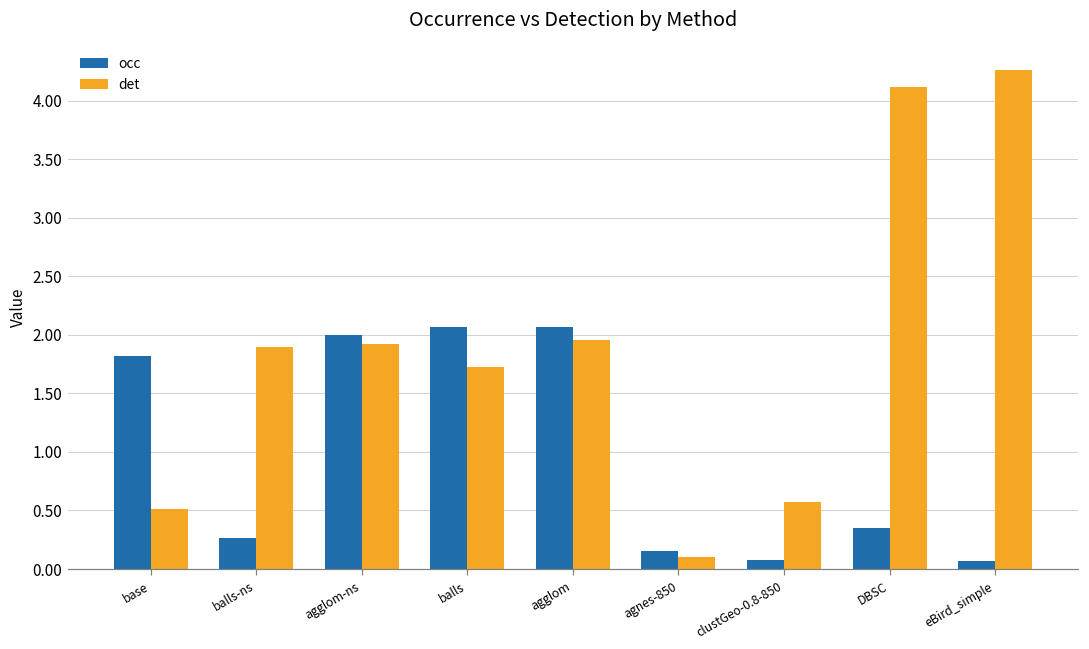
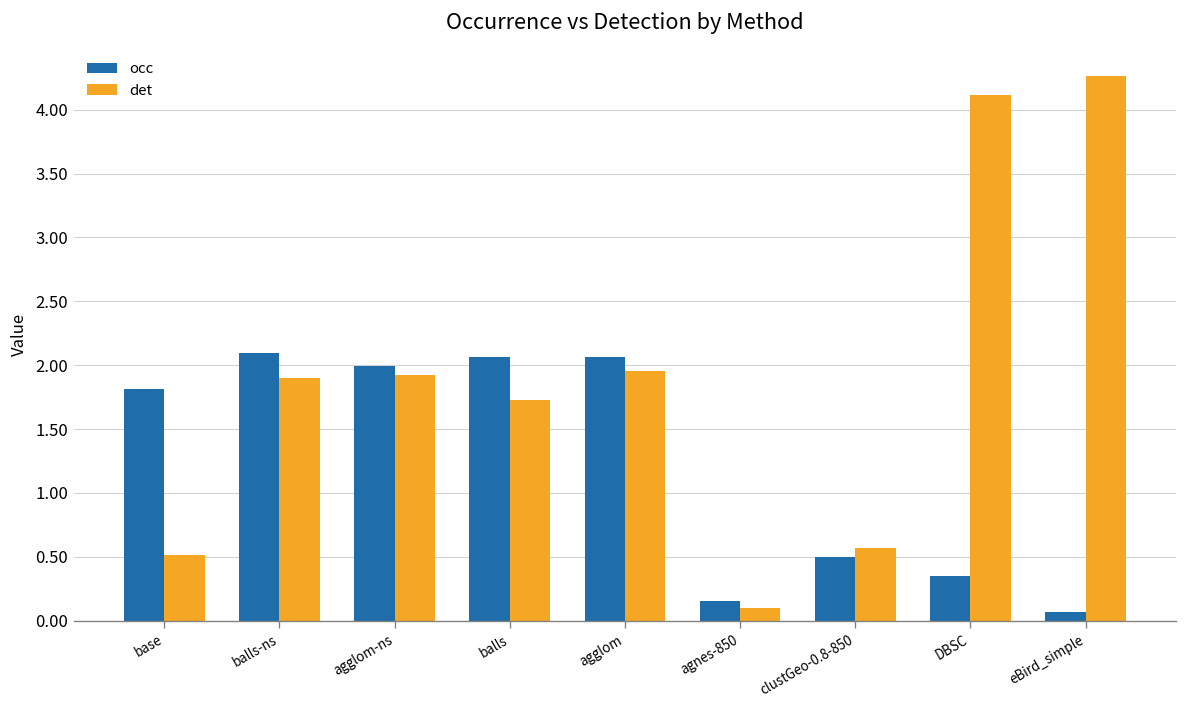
occ, balls-ns: 0.27 -> 2.10
occ, clustGeo-0.8-850: 0.08 -> 0.50
